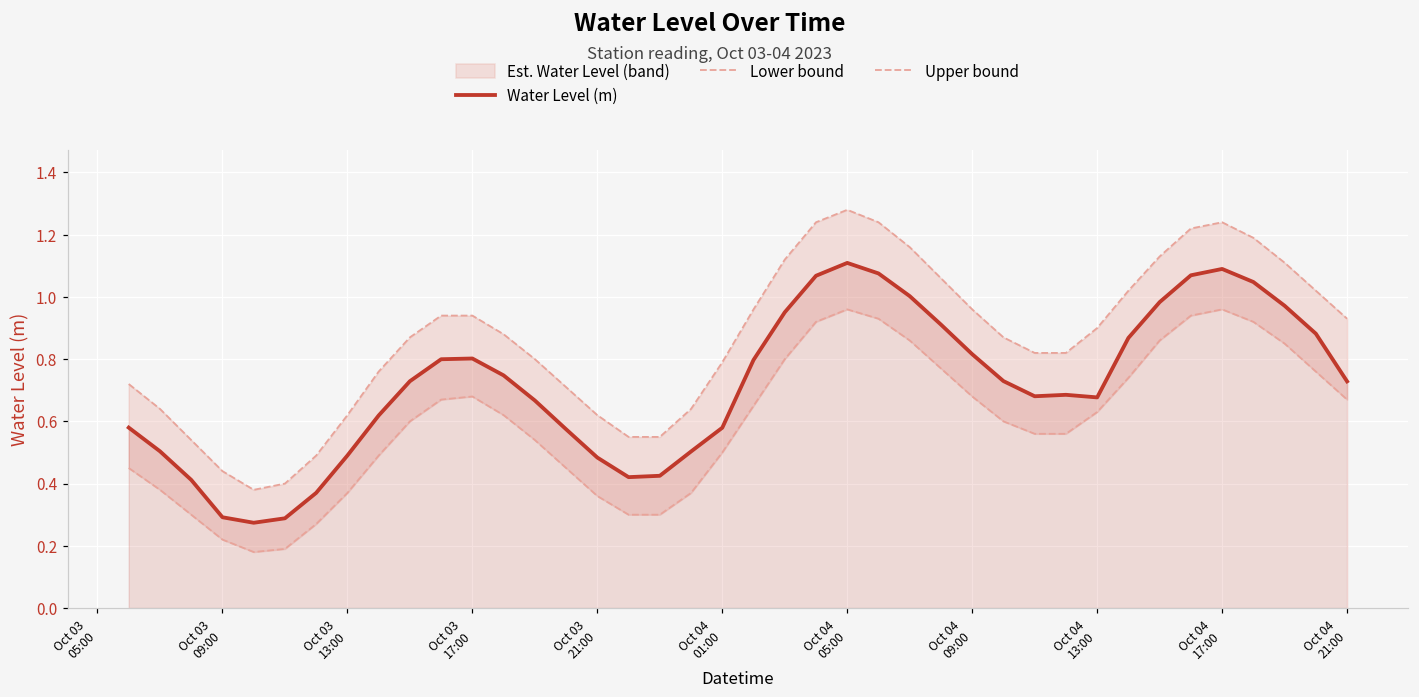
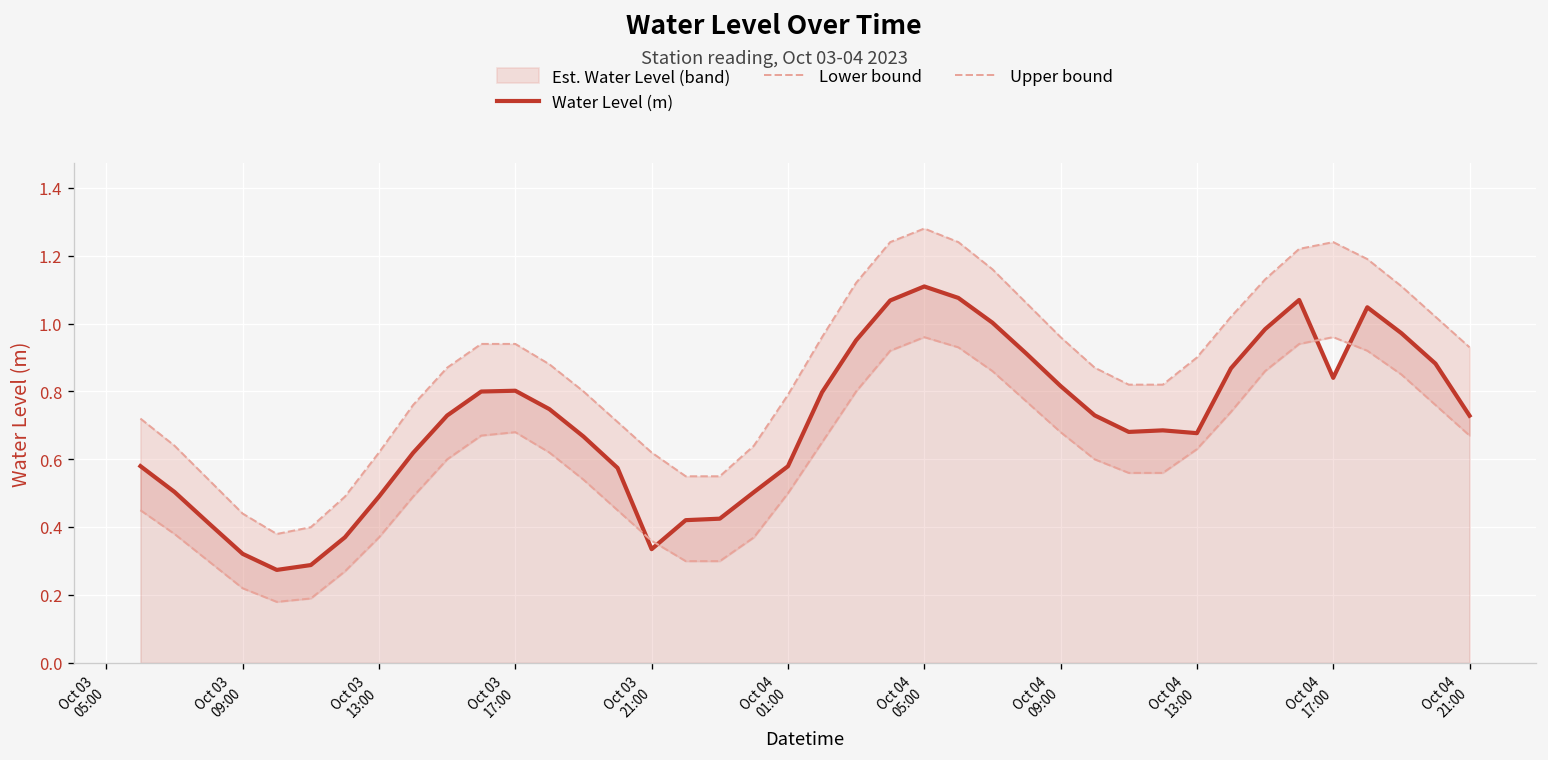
Water Level (m), Oct 03 09:00: 0.29 -> 0.32
Water Level (m), Oct 03 21:00: 0.48 -> 0.34
Water Level (m), Oct 04 17:00: 1.09 -> 0.84
